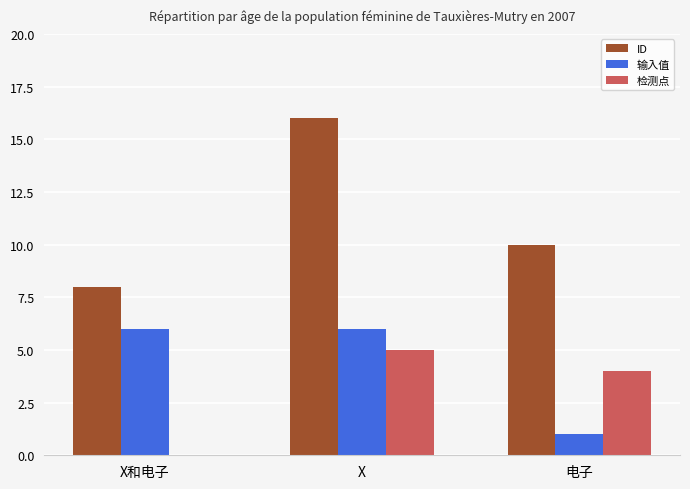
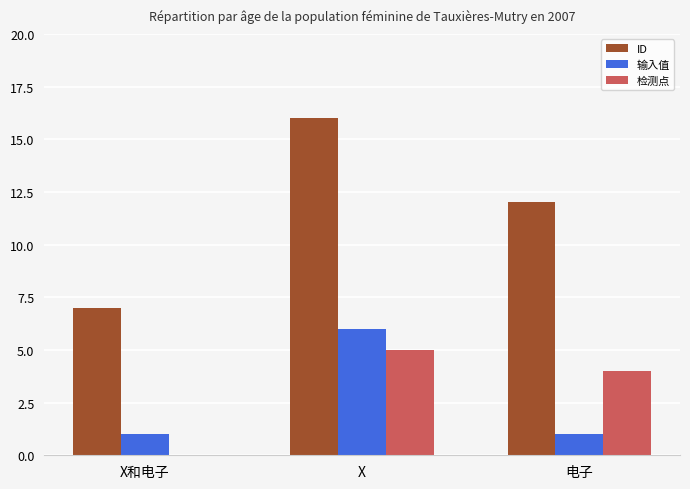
ID, X和电子: 8 -> 7
输入值, X和电子: 6 -> 1
ID, 电子: 10 -> 12
